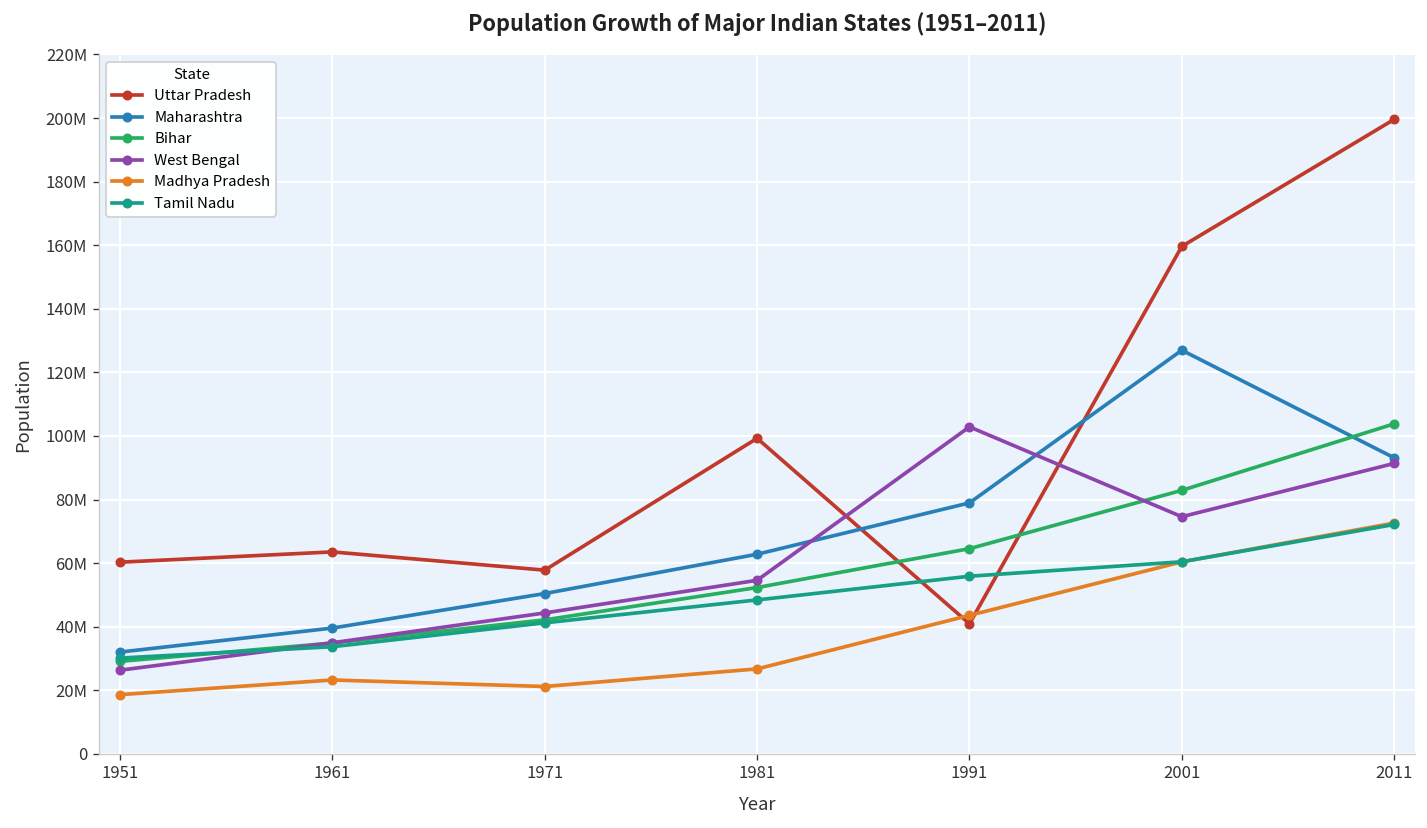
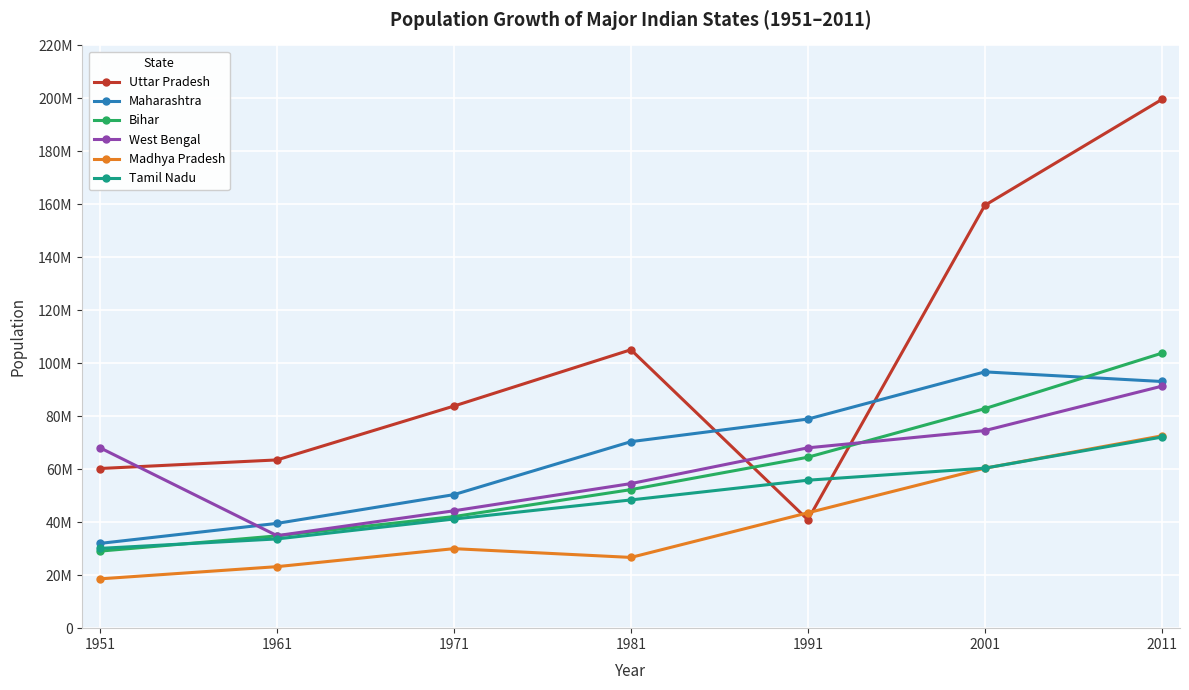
West Bengal, 1951: 26000000 -> 68000000
Uttar Pradesh, 1971: 58000000 -> 84000000
Madhya Pradesh, 1971: 21000000 -> 30000000
Uttar Pradesh, 1981: 99000000 -> 105000000
Maharashtra, 1981: 63000000 -> 70000000
West Bengal, 1991: 103000000 -> 68000000
Maharashtra, 2001: 127000000 -> 97000000
